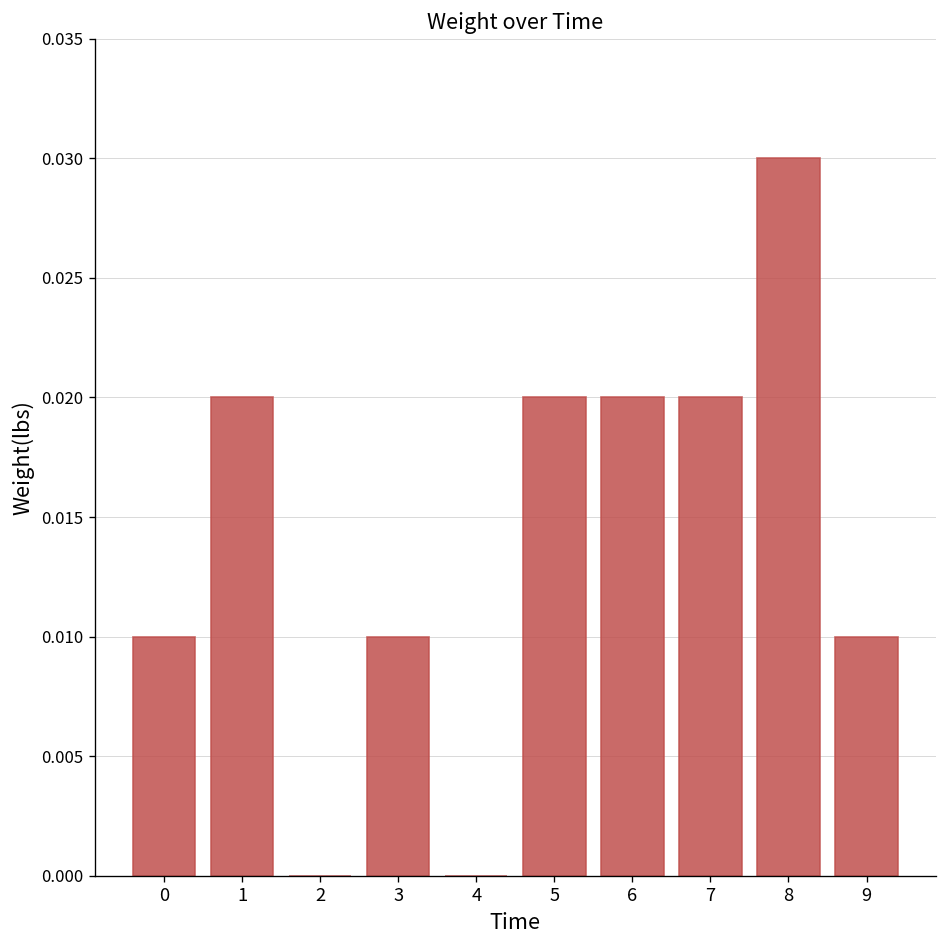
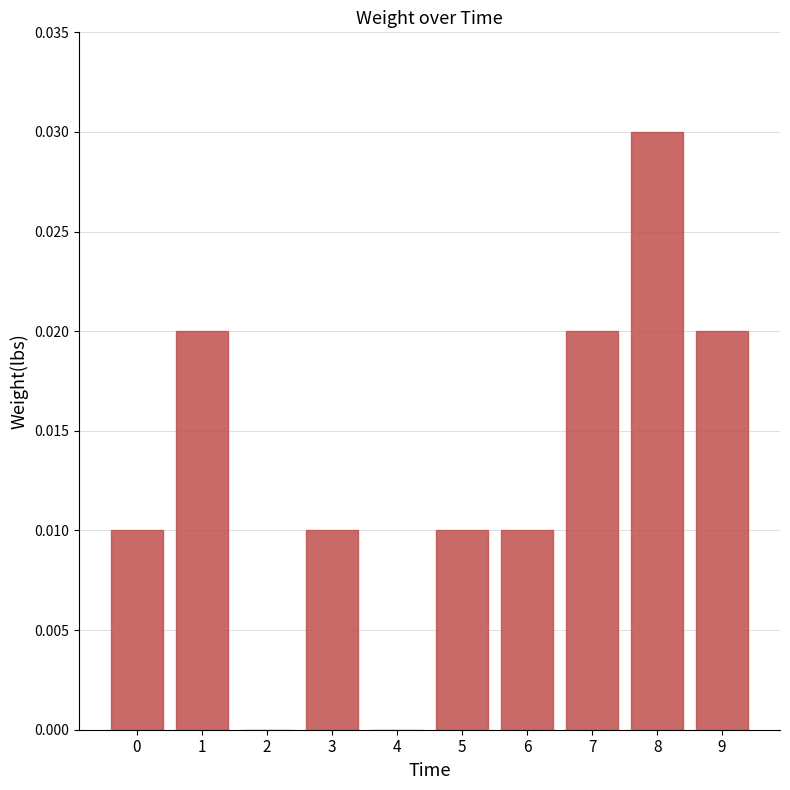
5: 0.02 -> 0.01
6: 0.02 -> 0.01
9: 0.01 -> 0.02
